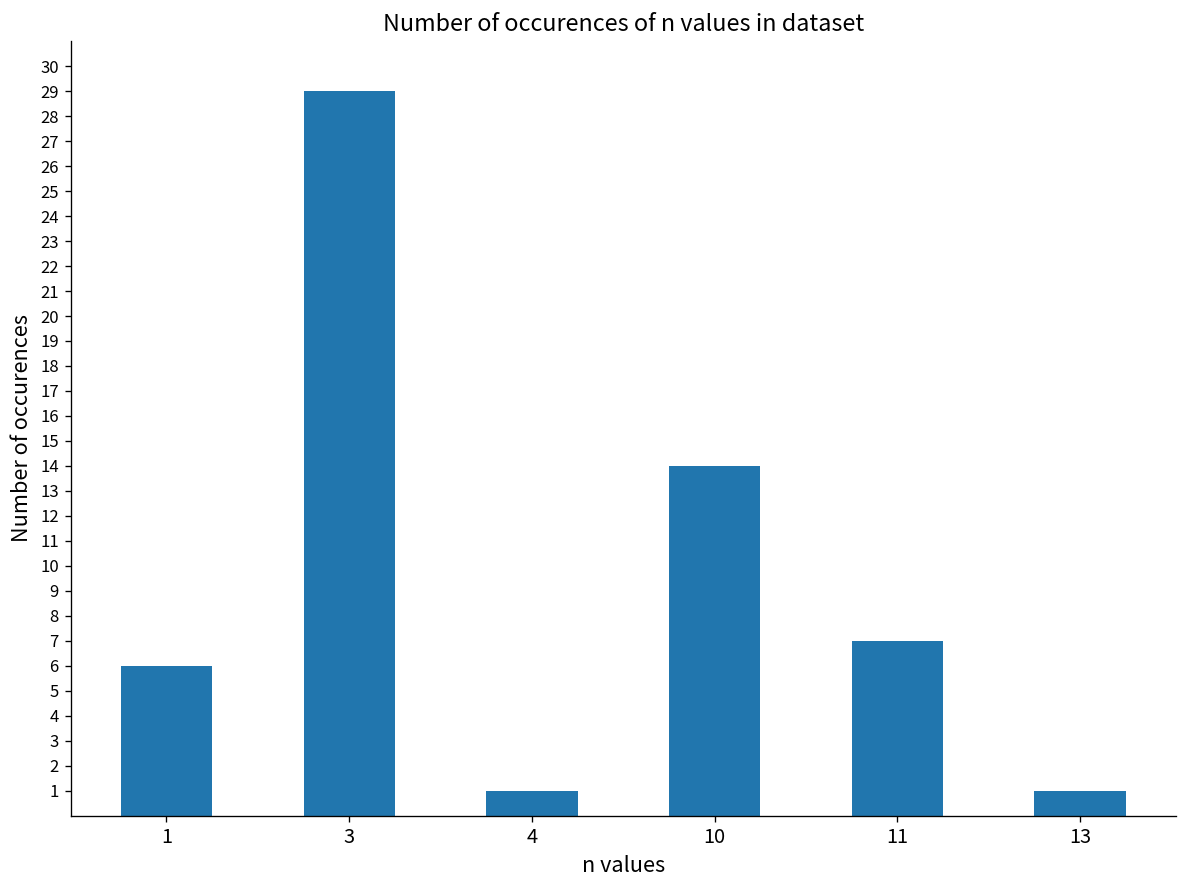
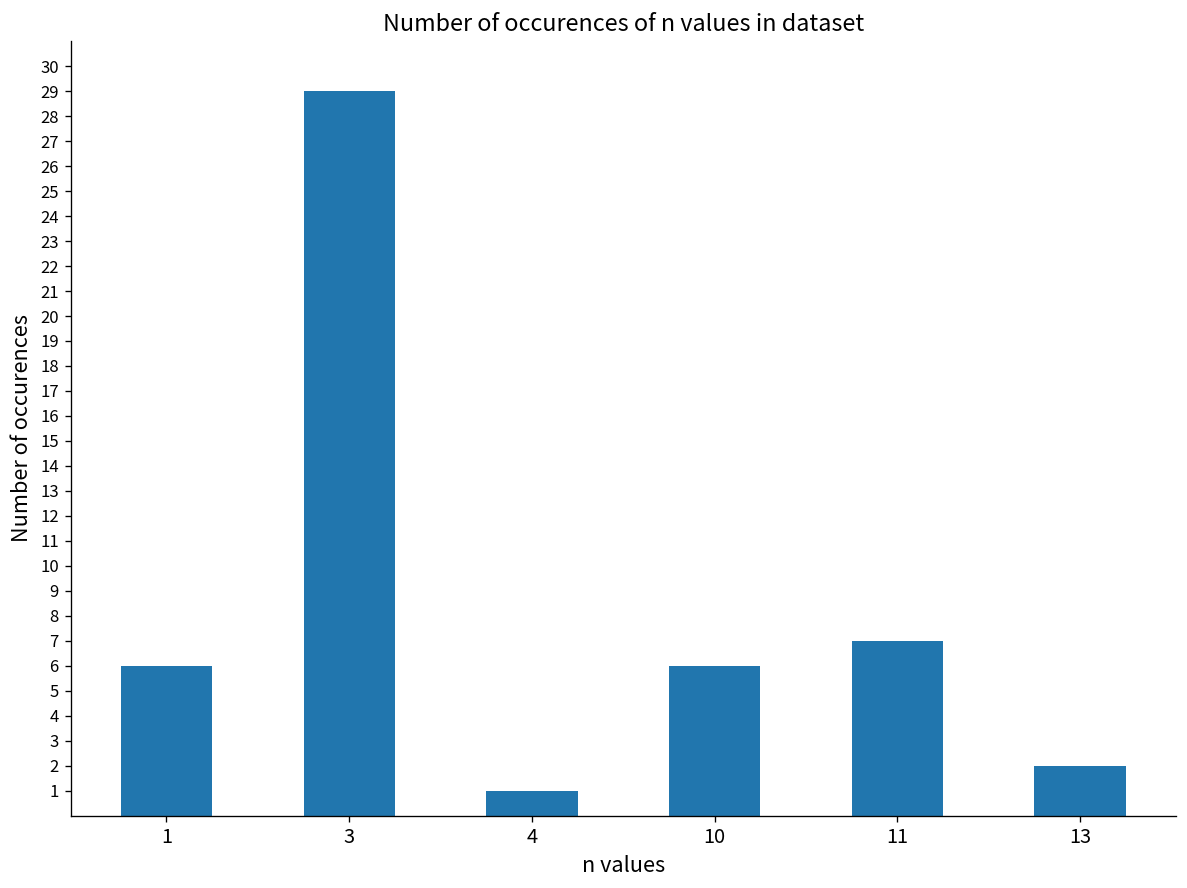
10: 14 -> 6
13: 1 -> 2
